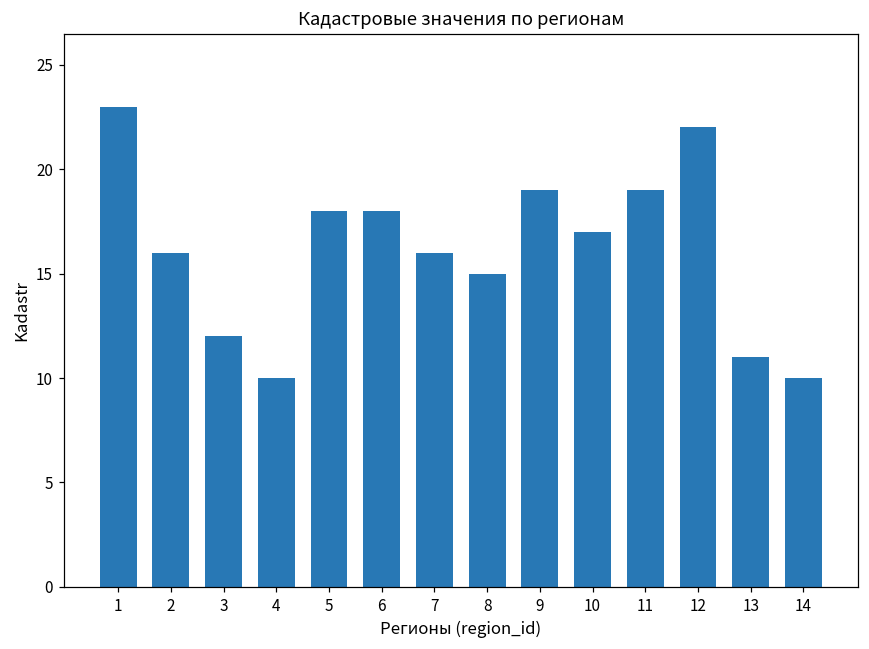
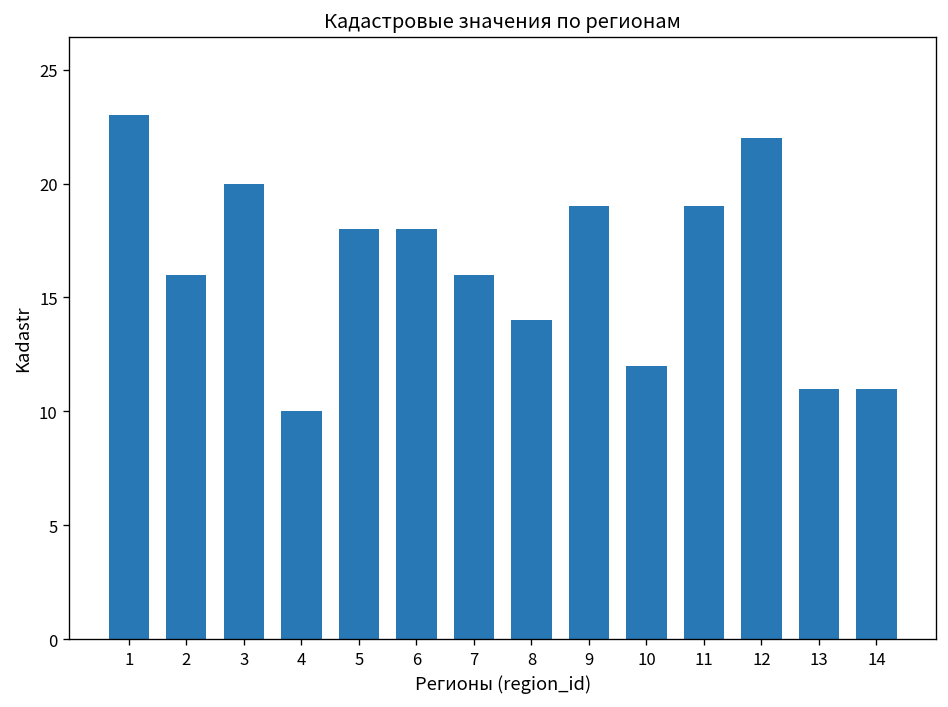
3: 12 -> 20
8: 15 -> 14
10: 17 -> 12
14: 10 -> 11
